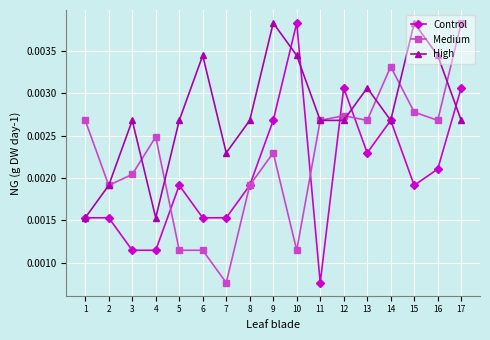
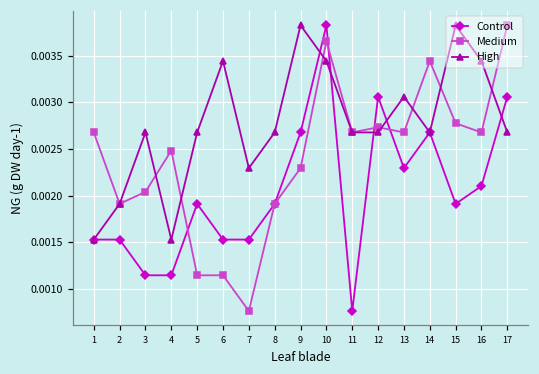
Medium, 10: 0.0011 -> 0.0037
Medium, 14: 0.0033 -> 0.0034
